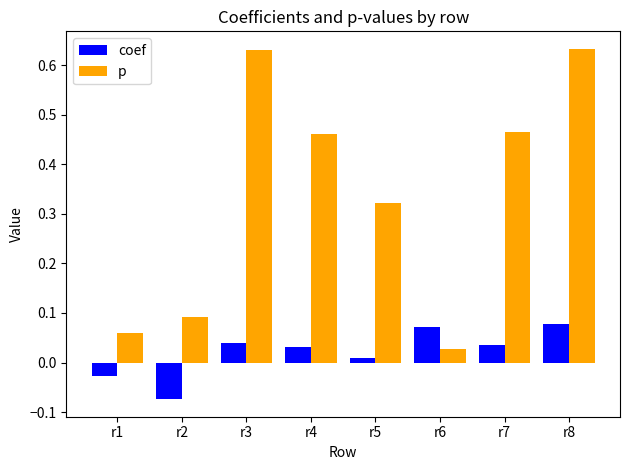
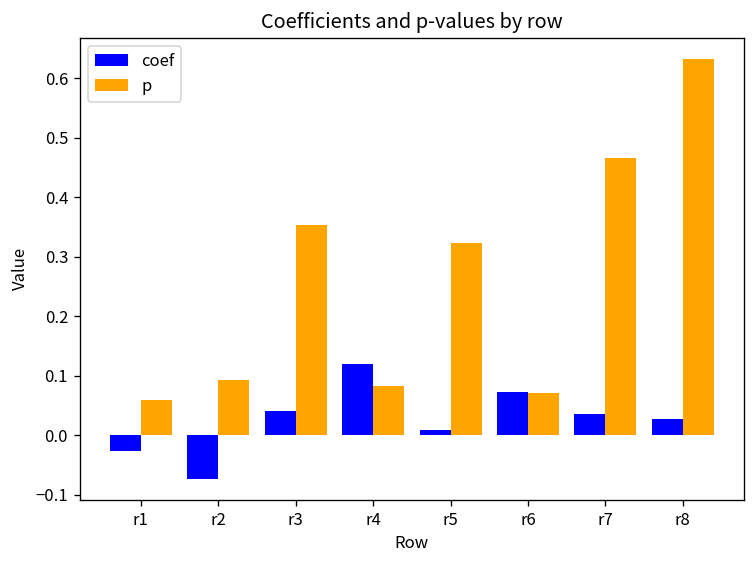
p, r3: 0.63 -> 0.35
coef, r4: 0.03 -> 0.12
p, r4: 0.46 -> 0.08
p, r6: 0.03 -> 0.07
coef, r8: 0.08 -> 0.03
